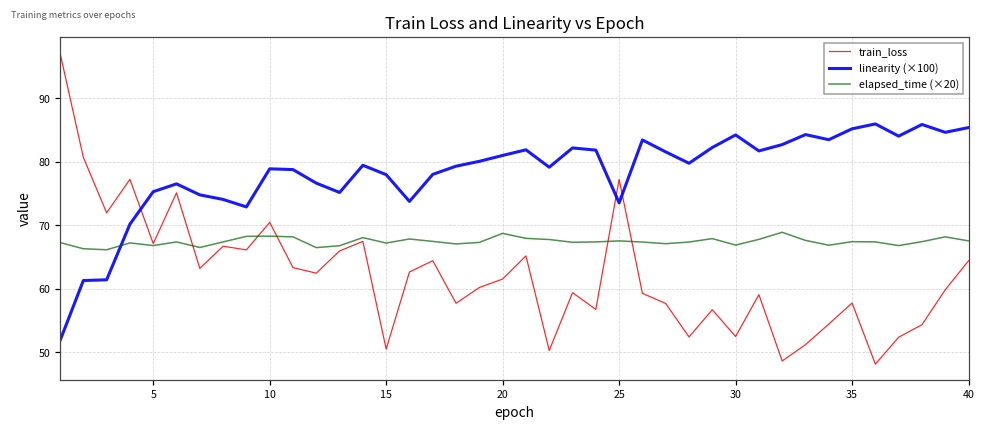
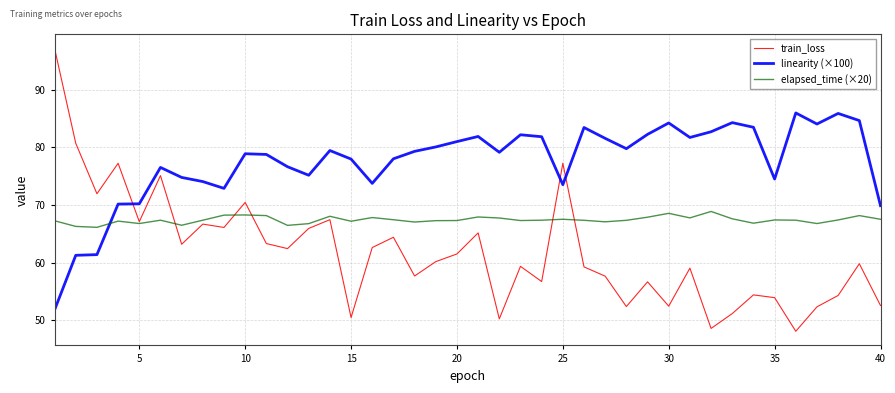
linearity (×100), 5: 75 -> 70
elapsed_time (×20), 20: 69 -> 67
elapsed_time (×20), 30: 67 -> 69
train_loss, 35: 58 -> 54
linearity (×100), 35: 85 -> 75
train_loss, 40: 64 -> 53
linearity (×100), 40: 85 -> 70
